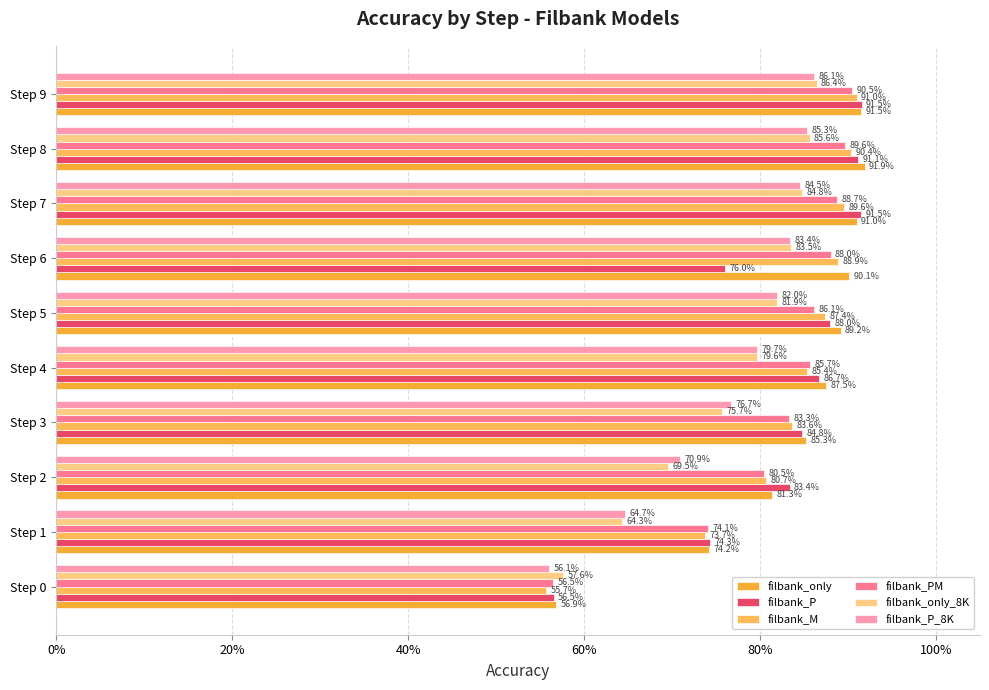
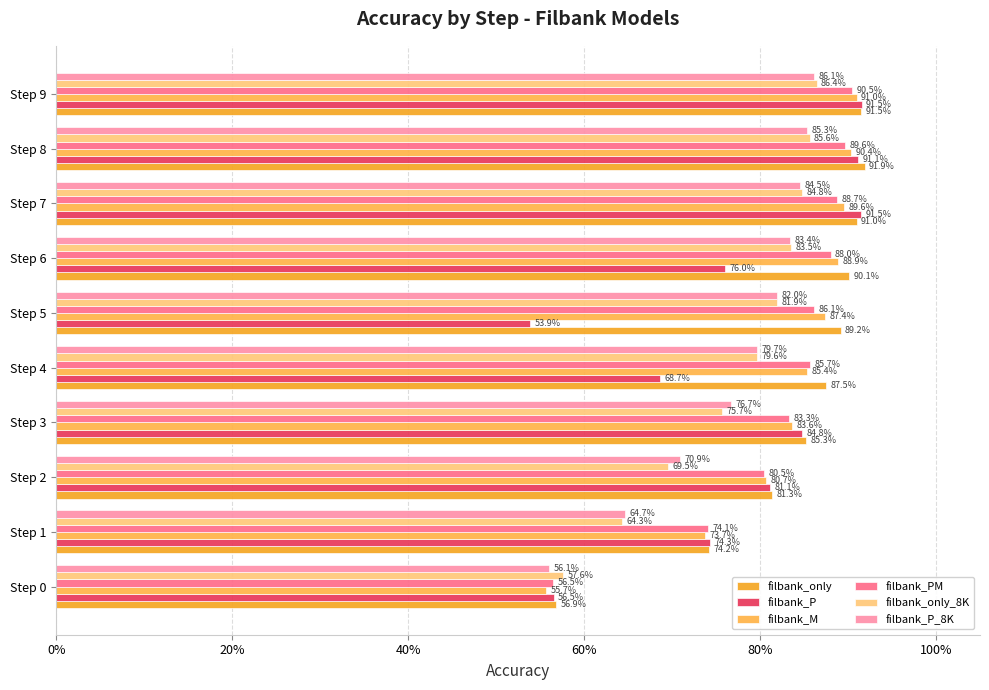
filbank_P, Step 5: 88.0% -> 53.9%
filbank_P, Step 4: 86.7% -> 68.7%
filbank_P, Step 2: 83.4% -> 81.1%
